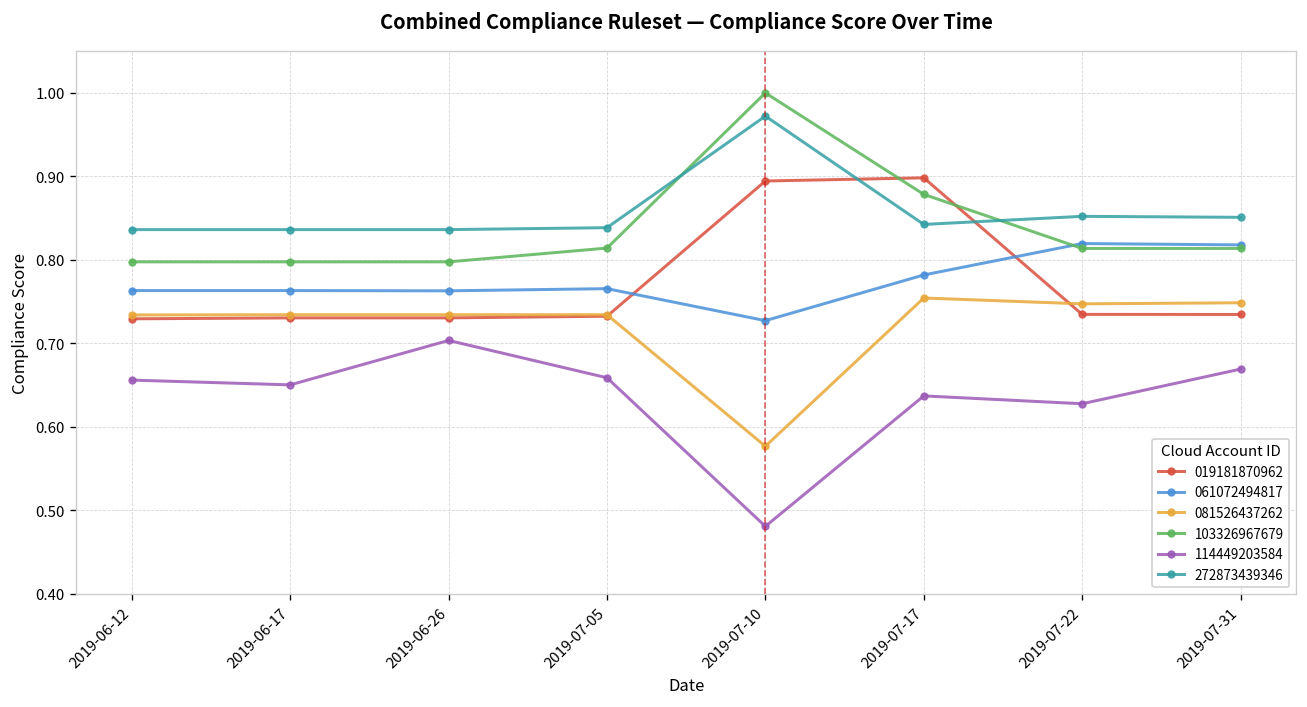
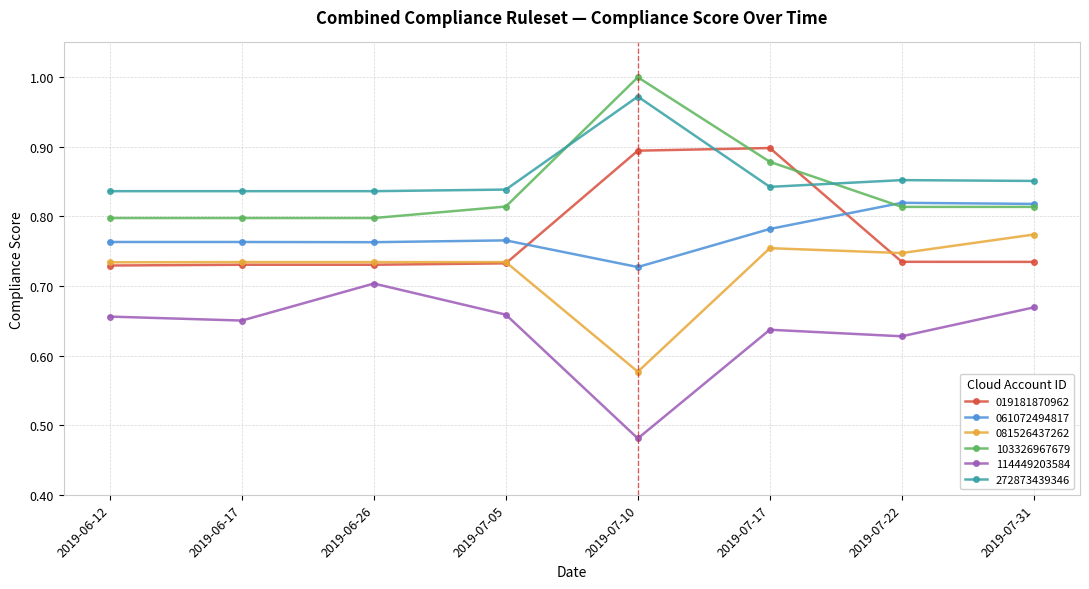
081526437262, 2019-07-31: 0.75 -> 0.77
